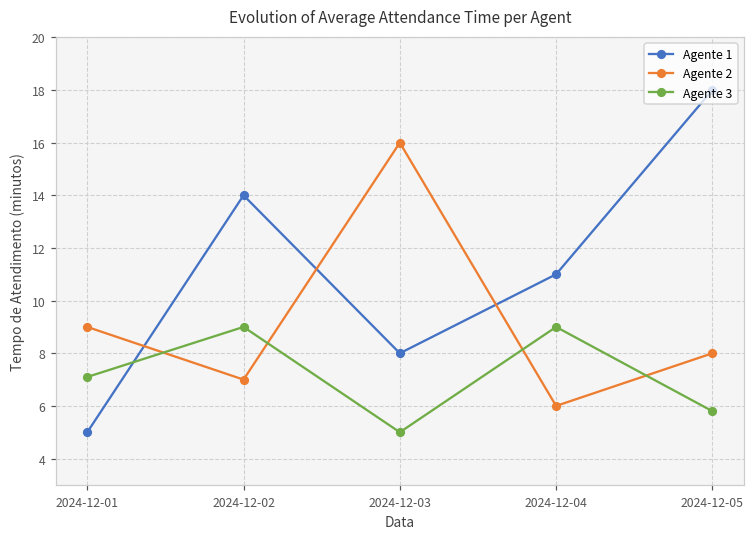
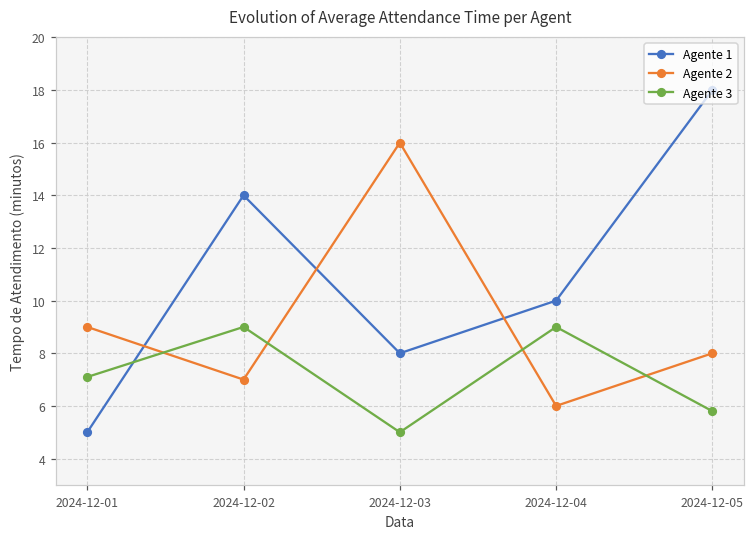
Agente 1, 2024-12-04: 11 -> 10
